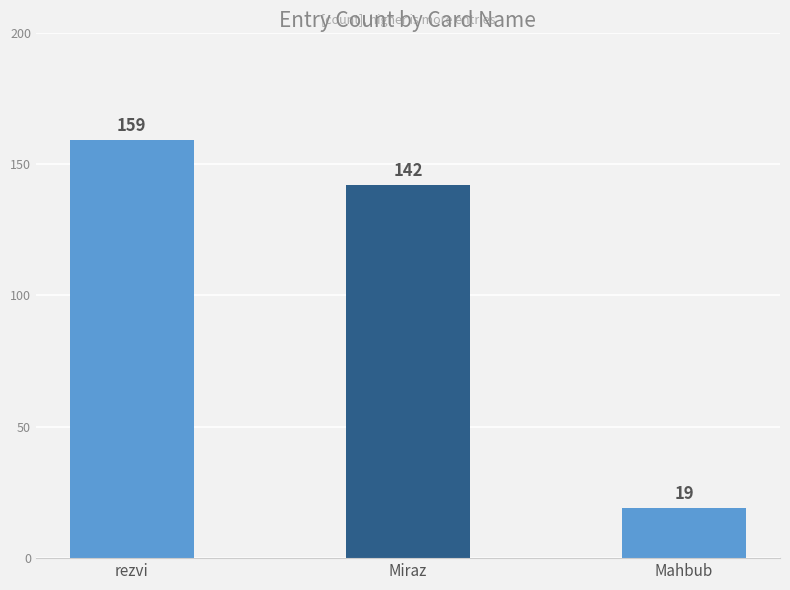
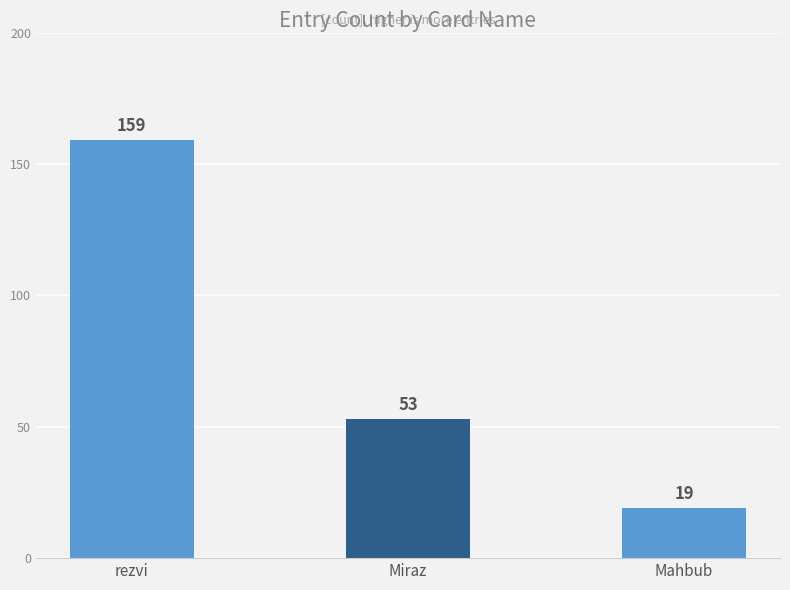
Miraz: 142 -> 53
